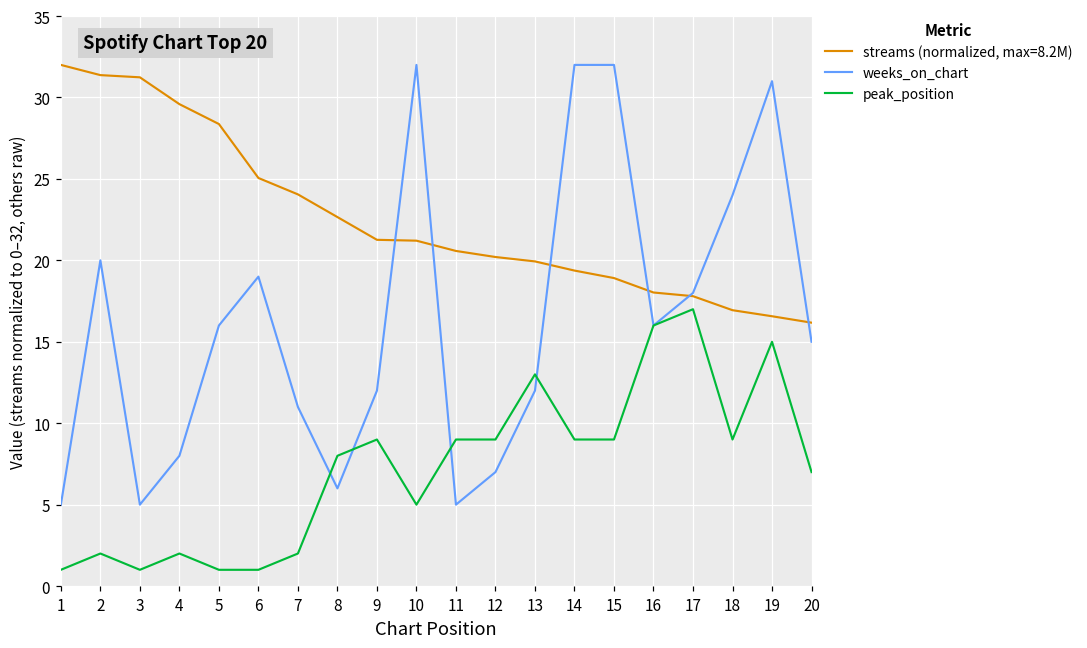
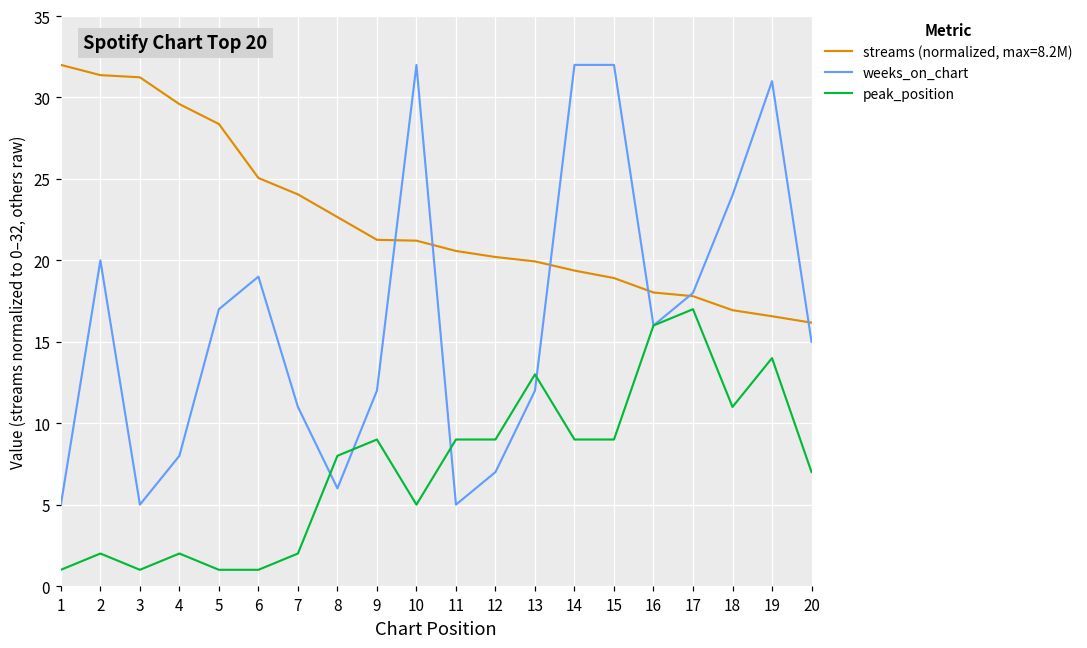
weeks_on_chart, 5: 16 -> 17
peak_position, 18: 9 -> 11
peak_position, 19: 15 -> 14
